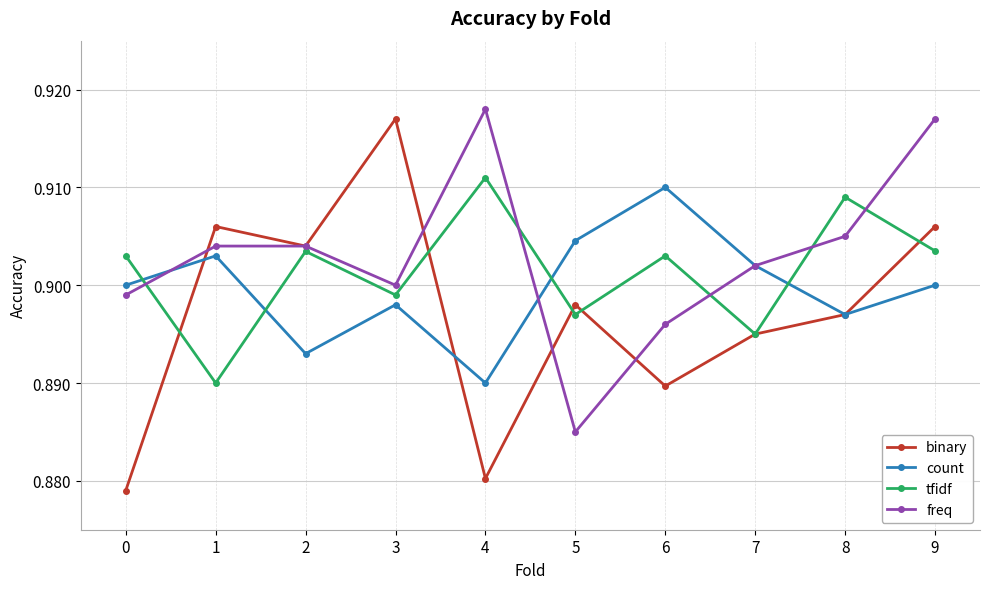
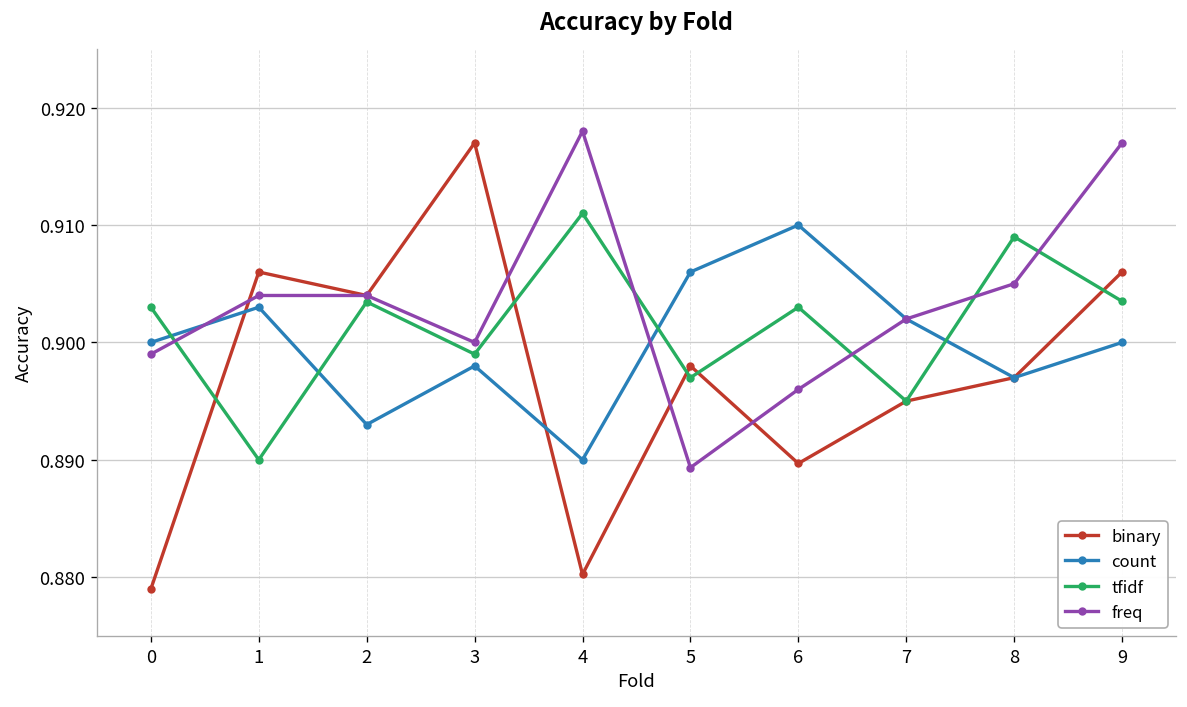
count, 5: 0.905 -> 0.906
freq, 5: 0.885 -> 0.889
